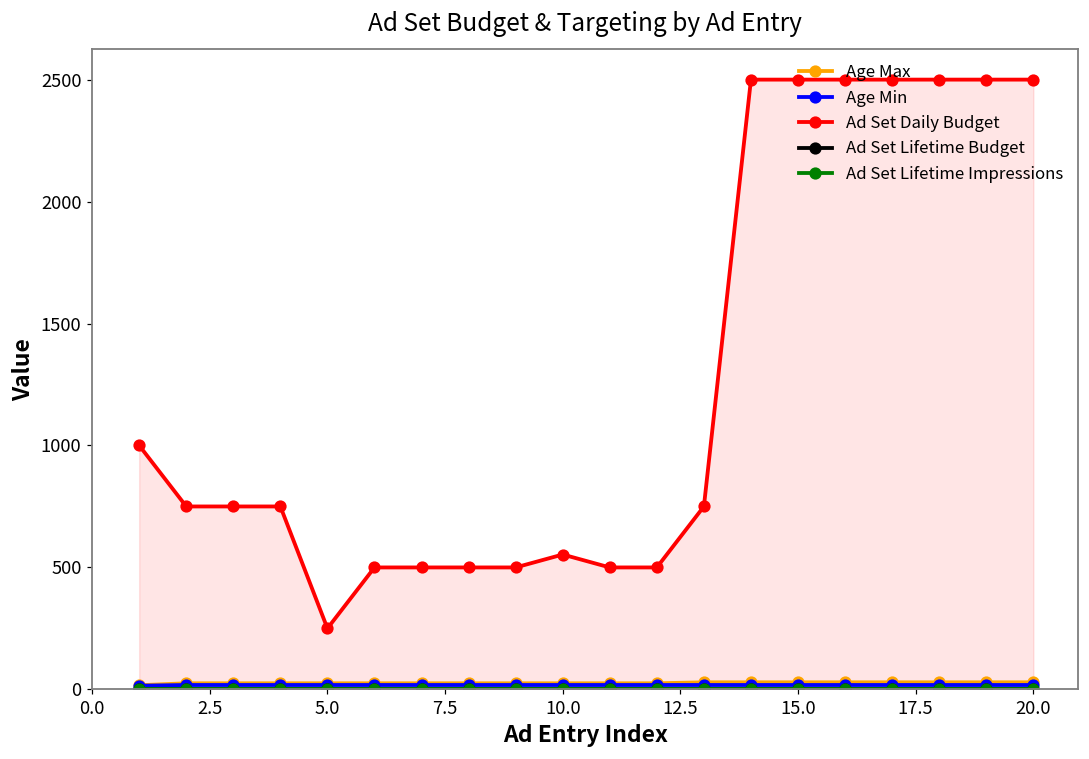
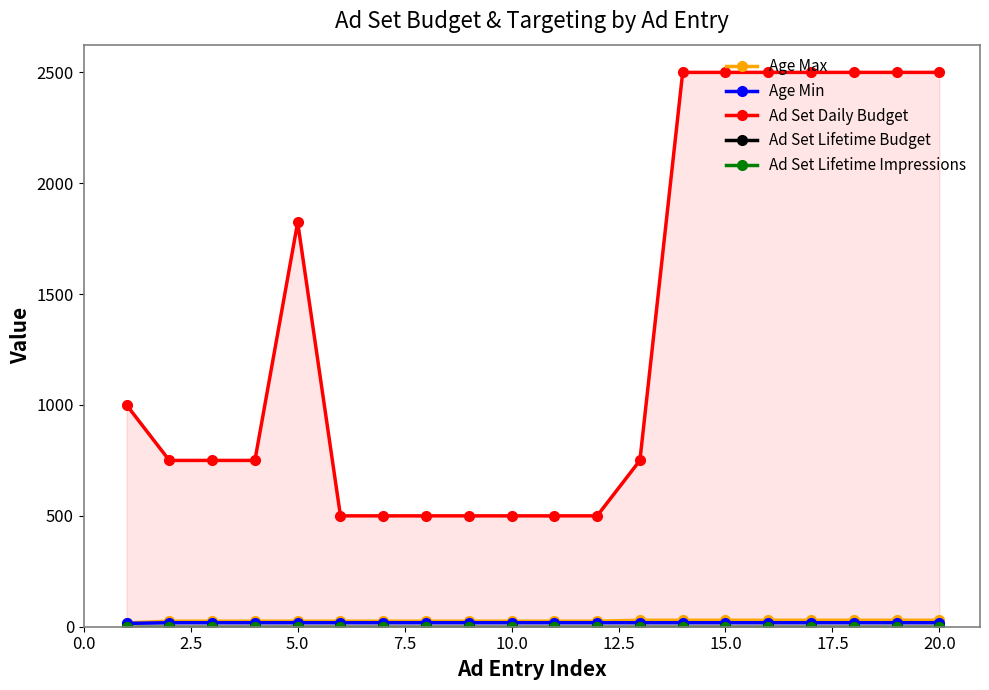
Ad Set Daily Budget, 5.0: 250 -> 1820
Ad Set Daily Budget, 10.0: 550 -> 500
